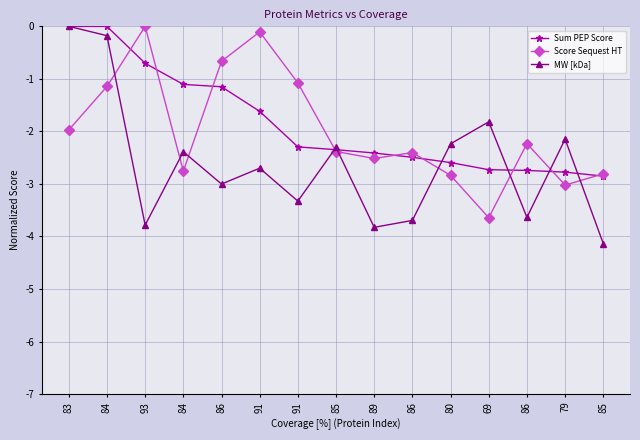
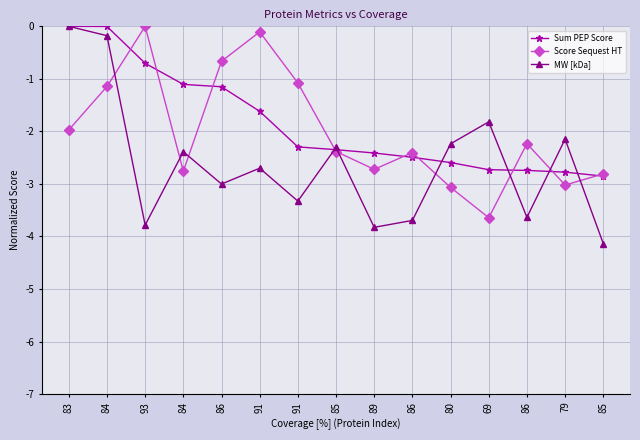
Score Sequest HT, 89: -2.5 -> -2.7
Score Sequest HT, 80: -2.8 -> -3.1
